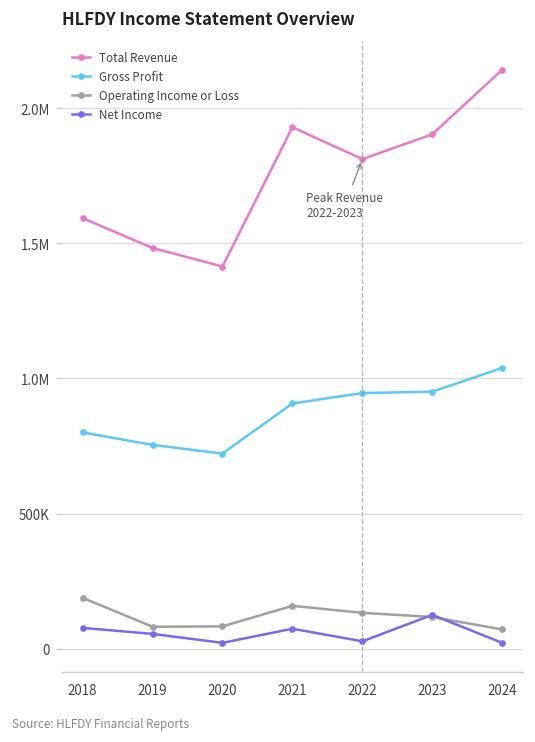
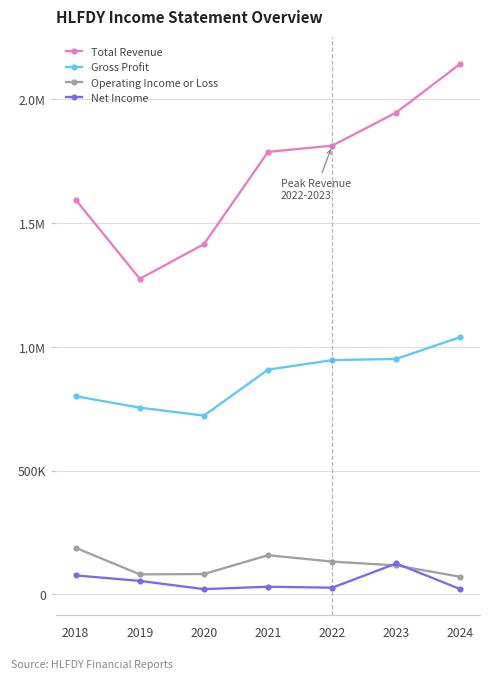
Total Revenue, 2019: 1480000 -> 1270000
Total Revenue, 2021: 1930000 -> 1790000
Net Income, 2021: 70000 -> 30000
Total Revenue, 2023: 1900000 -> 1950000
